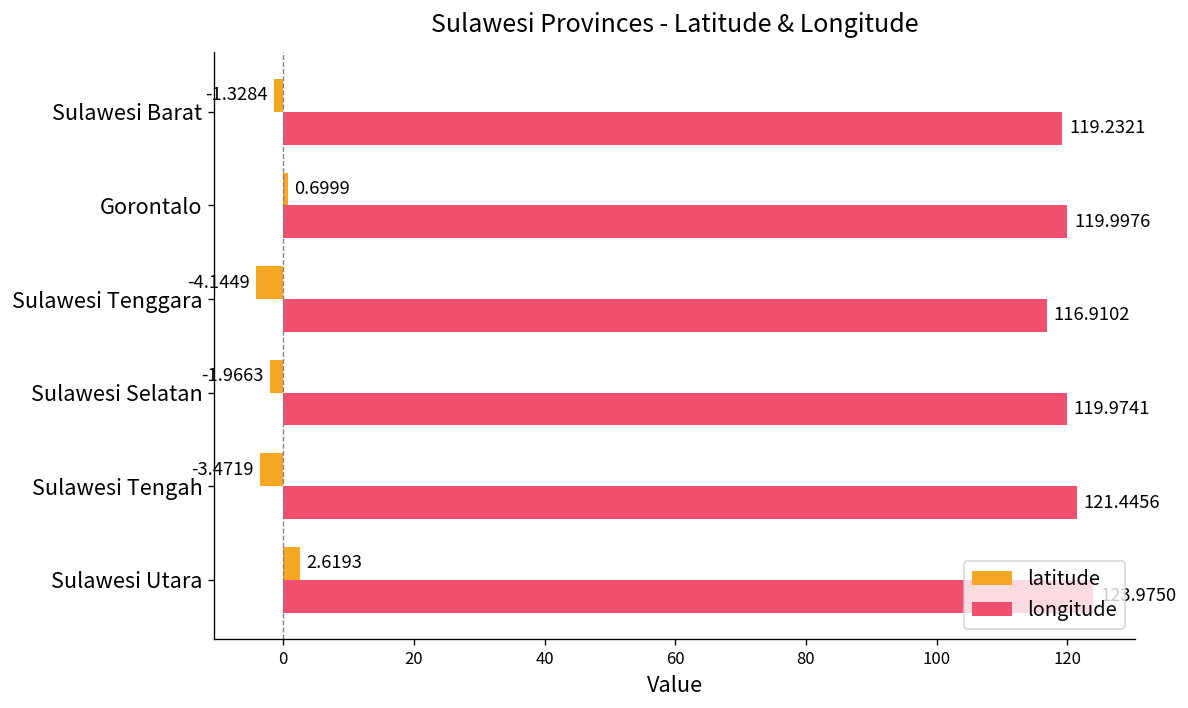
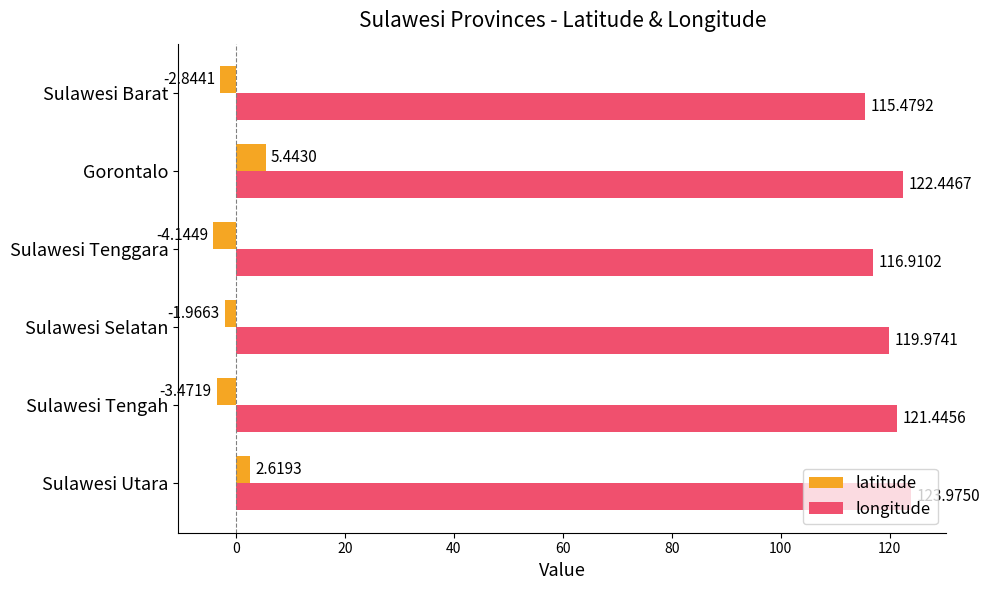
latitude, Sulawesi Barat: -1.3284 -> -2.8441
longitude, Sulawesi Barat: 119.2321 -> 115.4792
latitude, Gorontalo: 0.6999 -> 5.4430
longitude, Gorontalo: 119.9976 -> 122.4467
